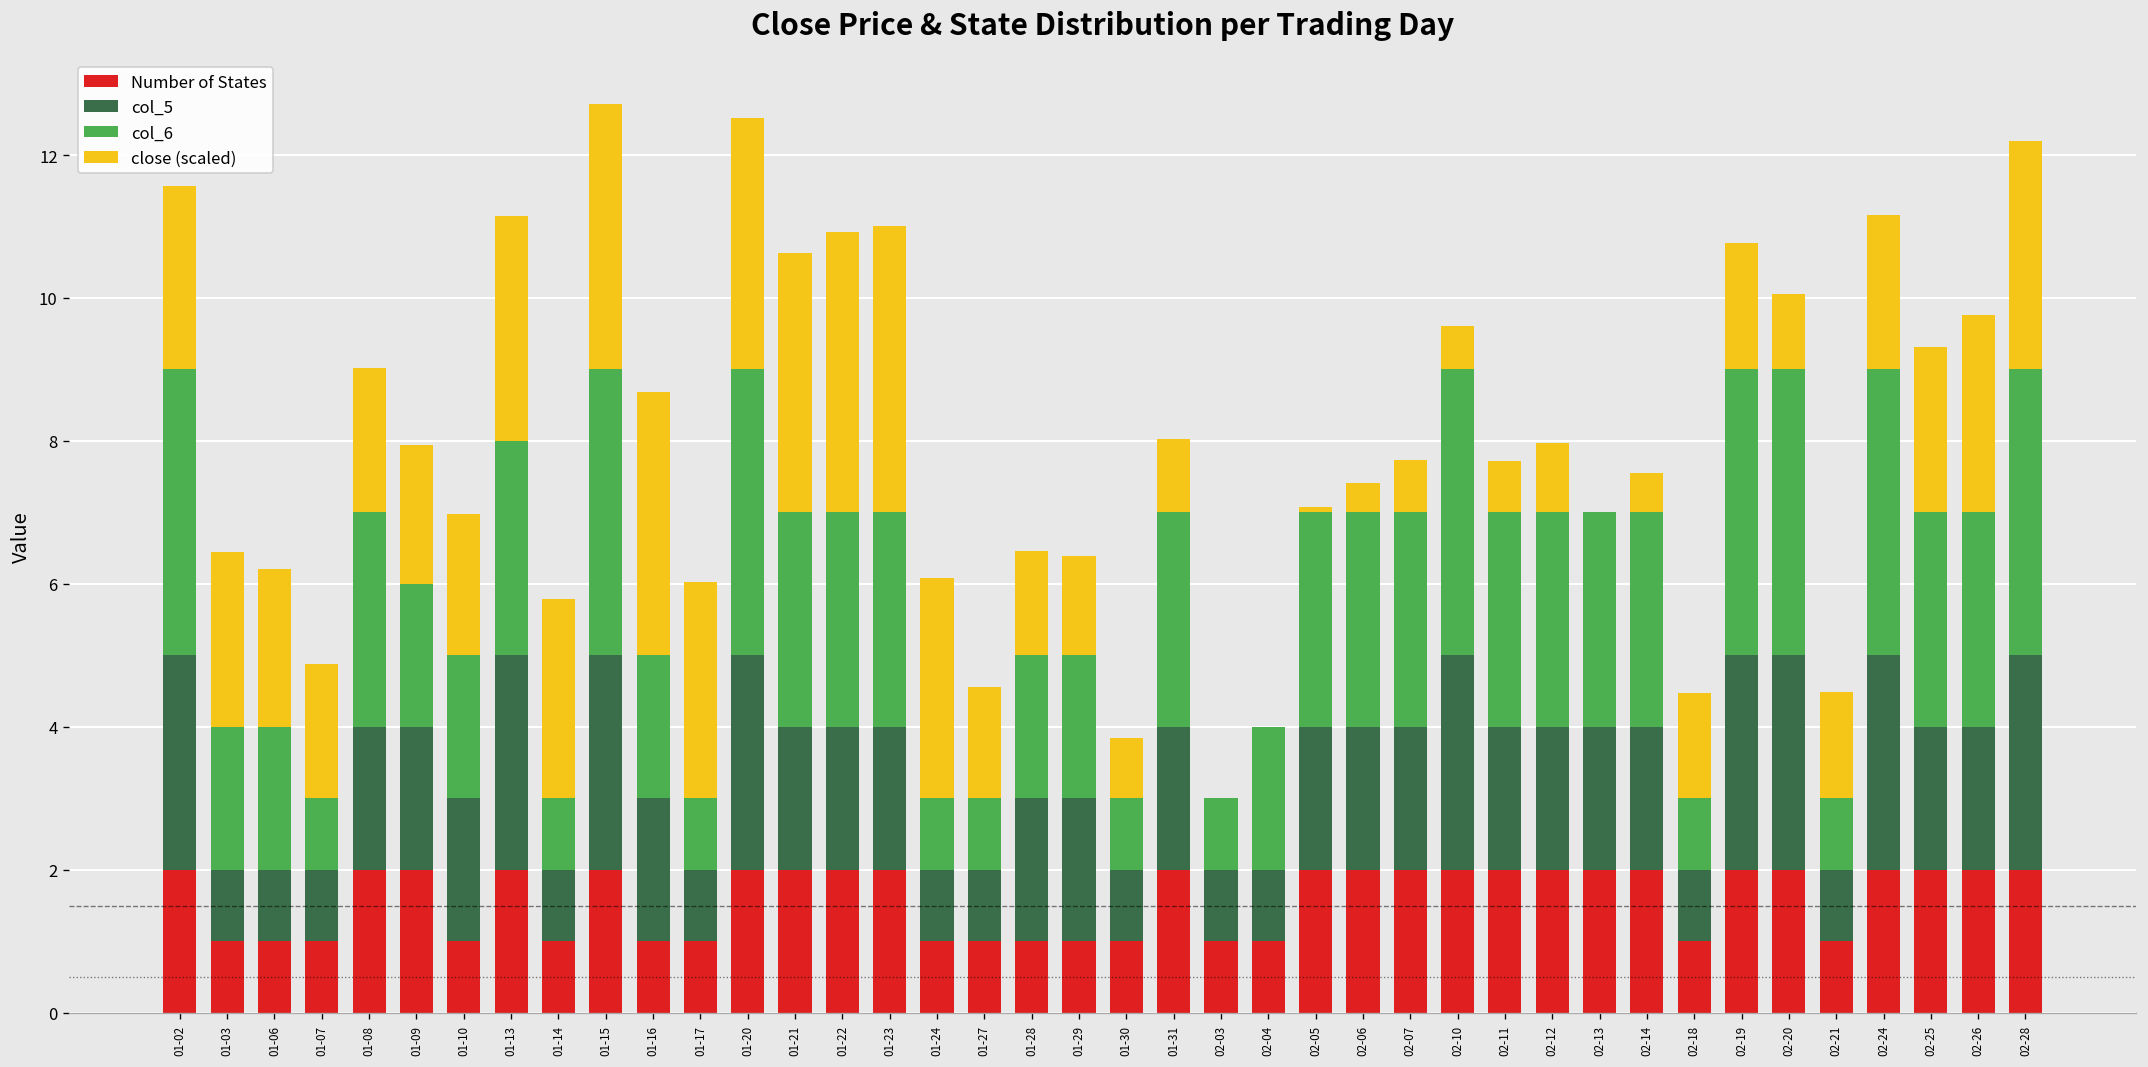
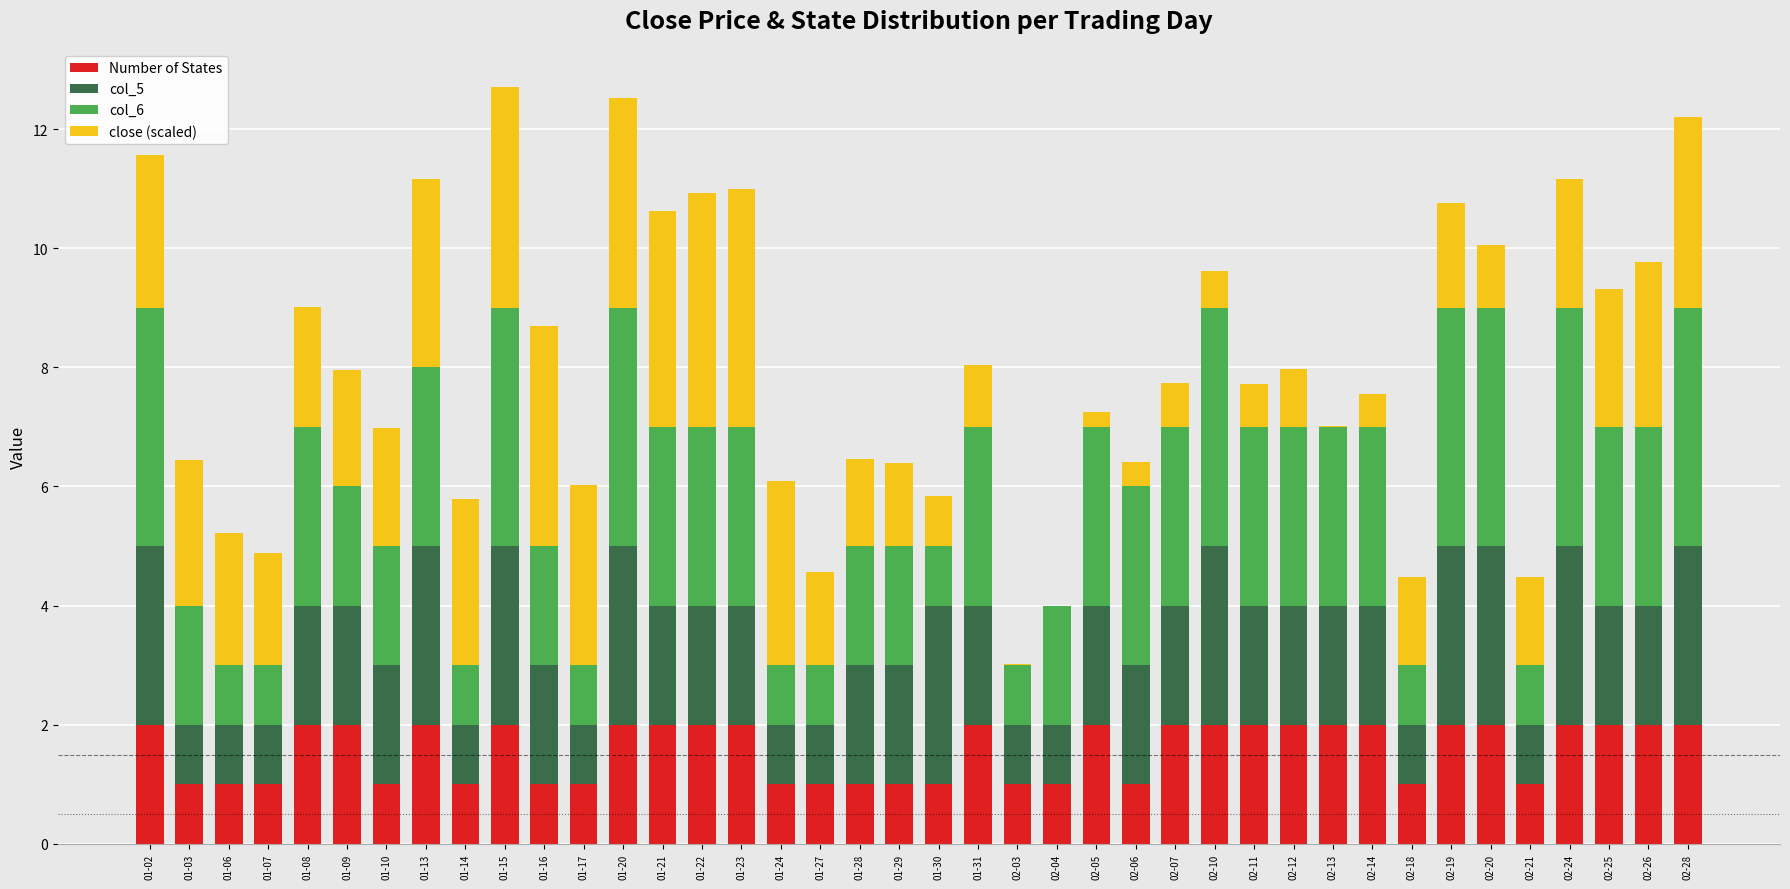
col_6, 01-06: 2 -> 1
col_5, 01-30: 1 -> 3
close (scaled), 02-05: 0.1 -> 0.3
Number of States, 02-06: 2 -> 1
